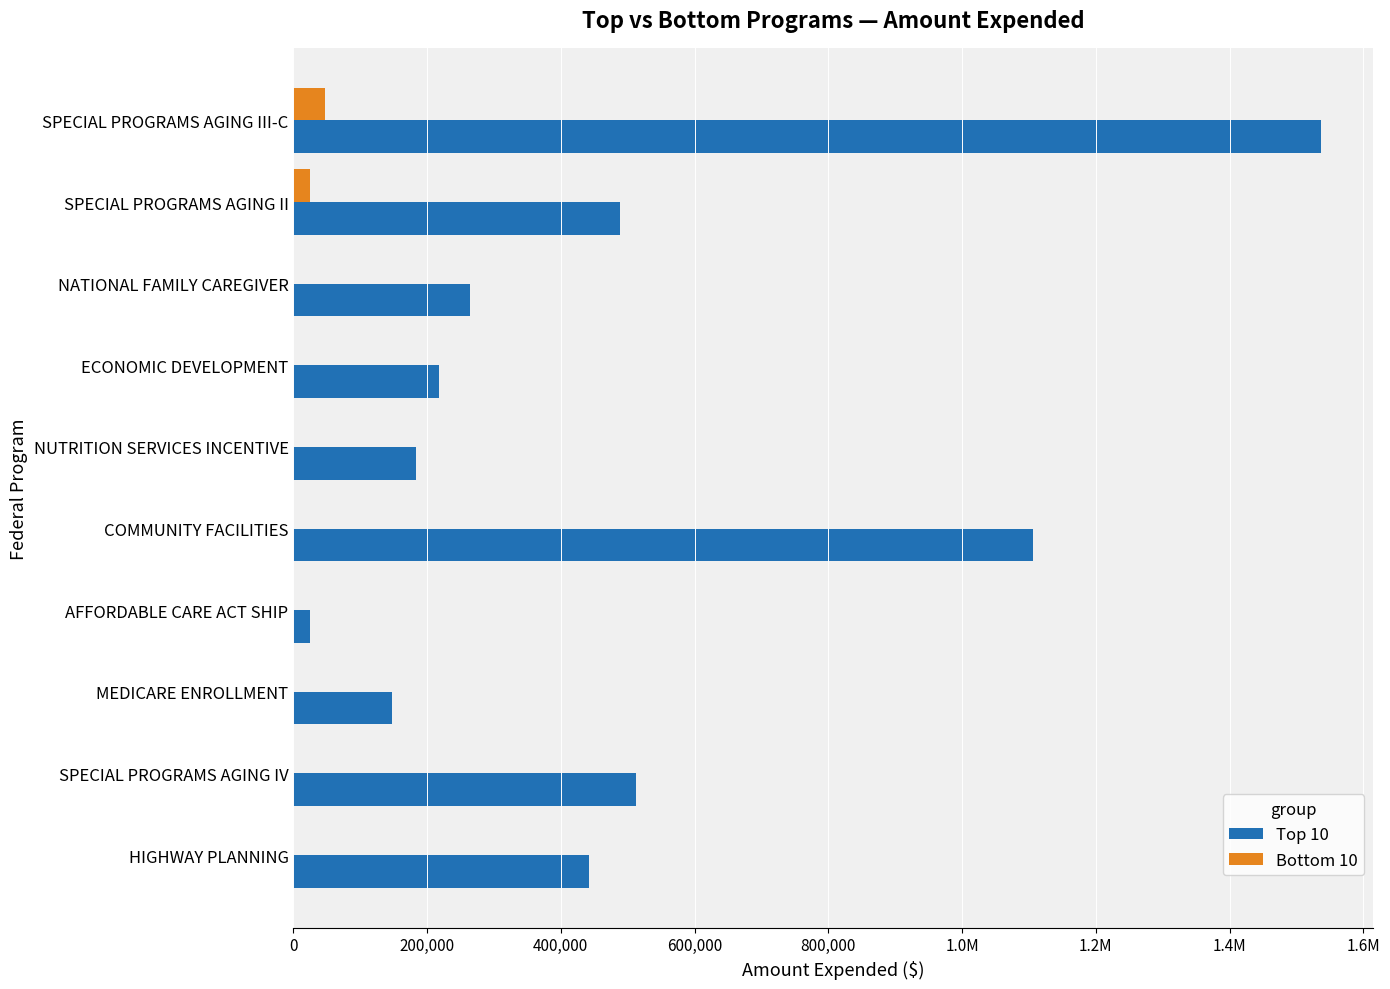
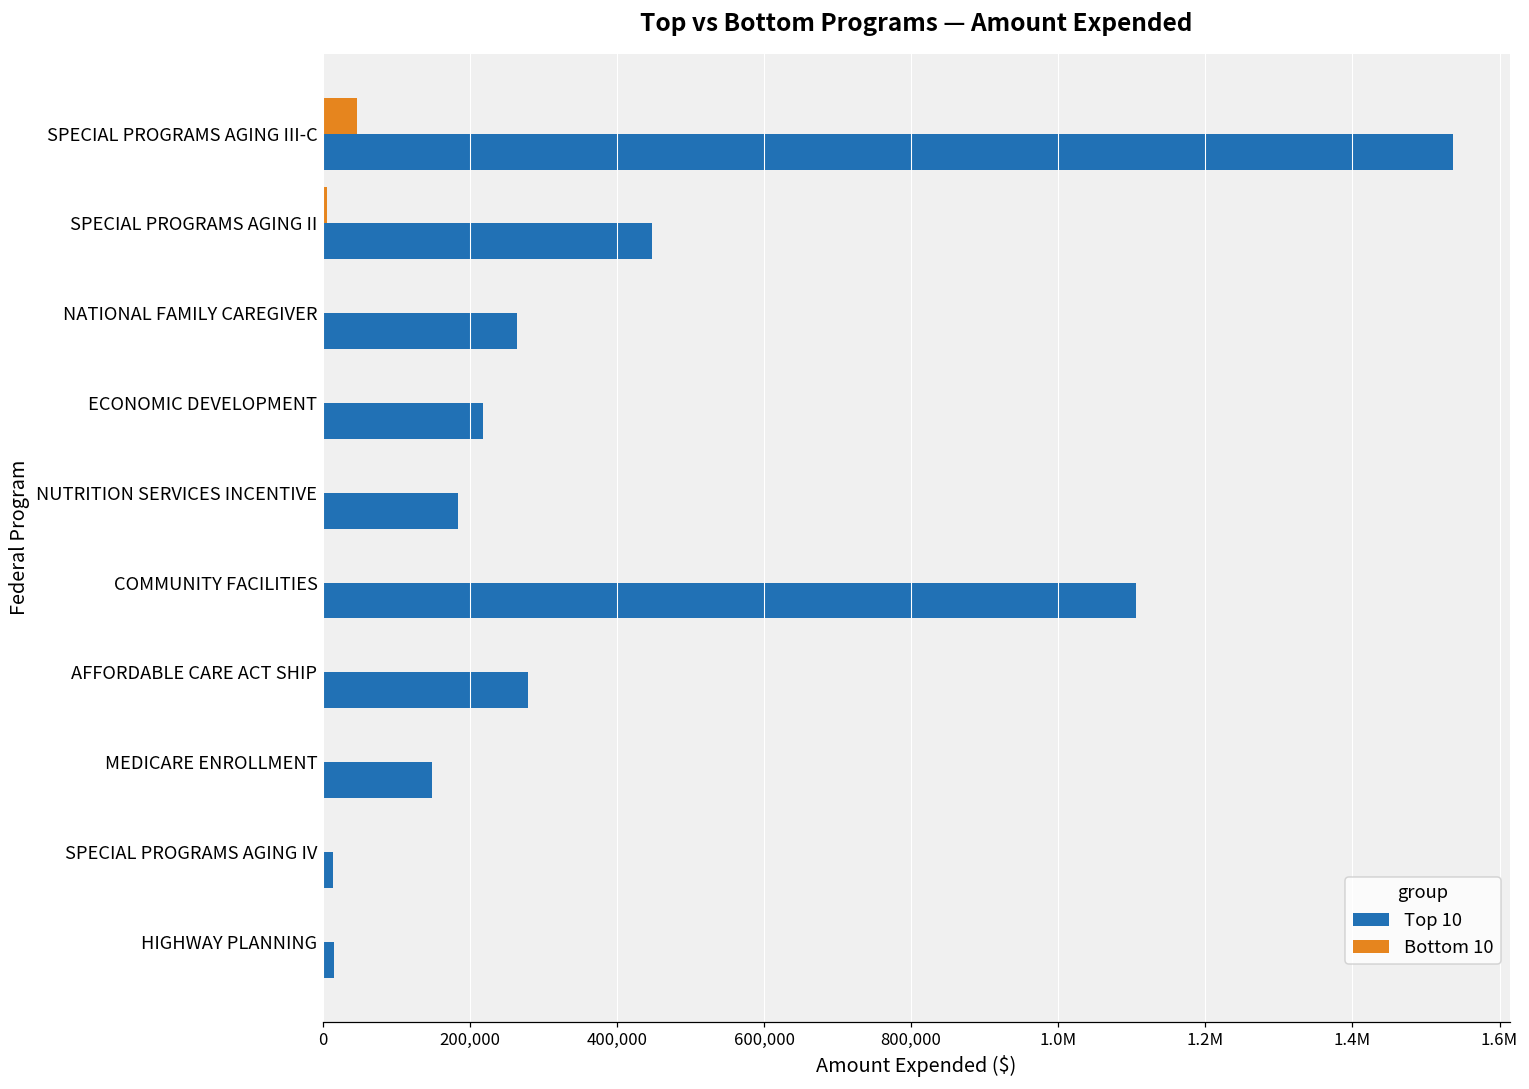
Bottom 10, SPECIAL PROGRAMS AGING II: 20,000 -> 10,000
Top 10, SPECIAL PROGRAMS AGING II: 490,000 -> 450,000
Top 10, AFFORDABLE CARE ACT SHIP: 20,000 -> 280,000
Top 10, SPECIAL PROGRAMS AGING IV: 510,000 -> 10,000
Top 10, HIGHWAY PLANNING: 440,000 -> 20,000
